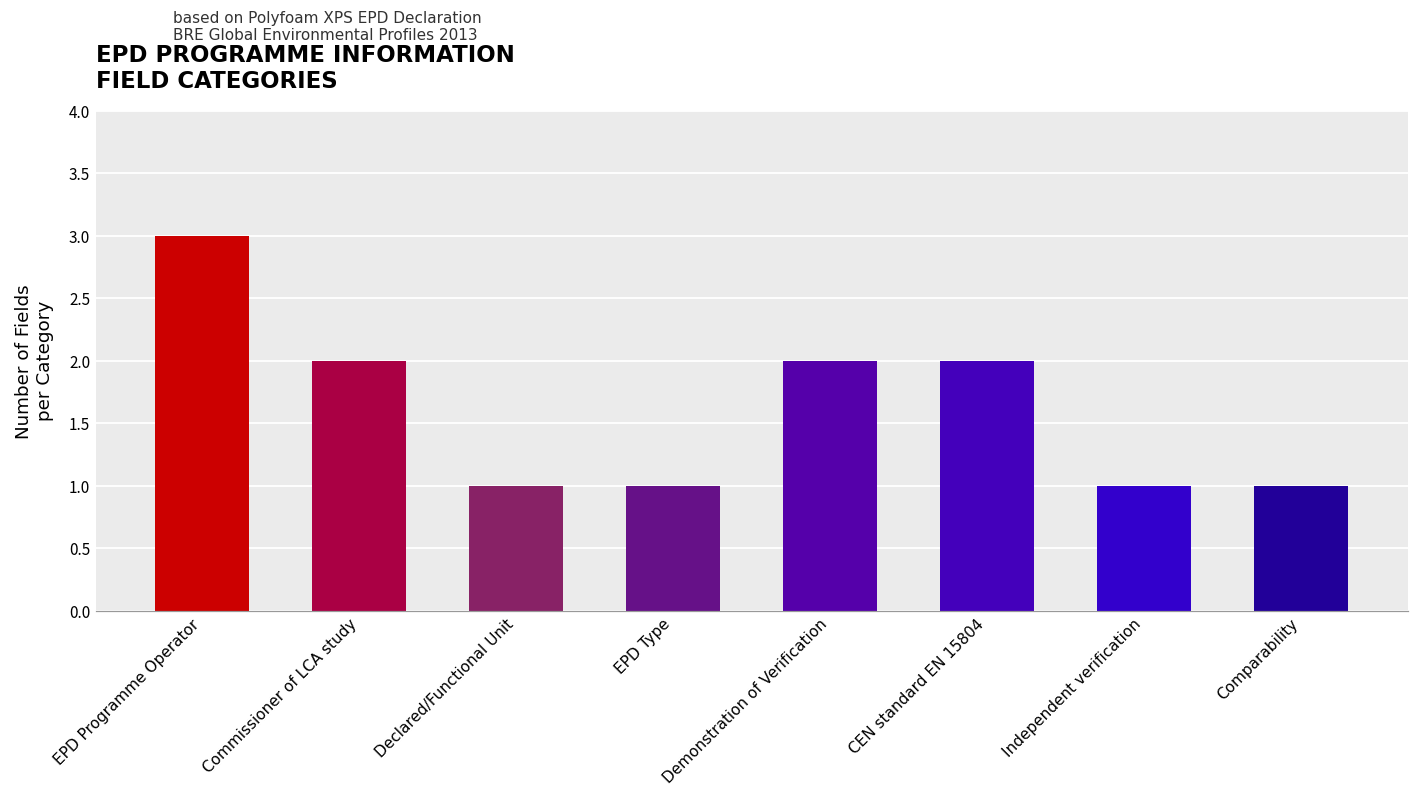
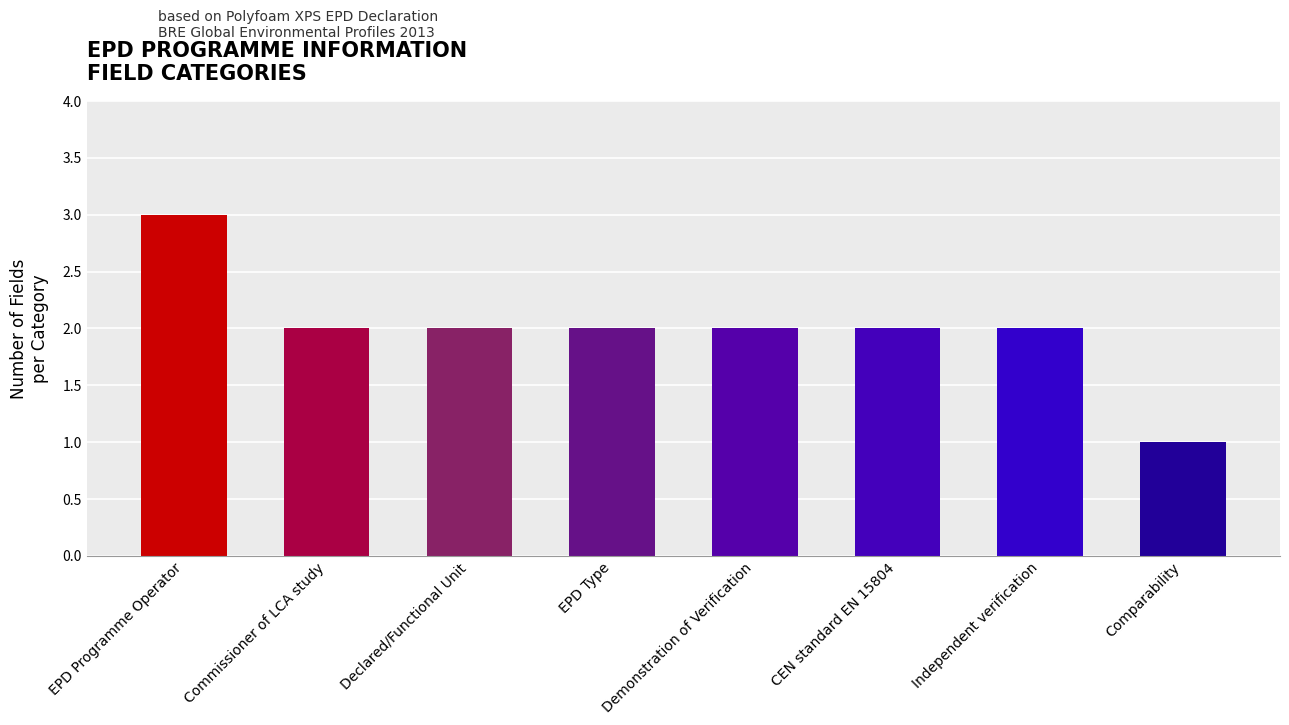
Declared/Functional Unit: 1 -> 2
EPD Type: 1 -> 2
Independent verification: 1 -> 2
